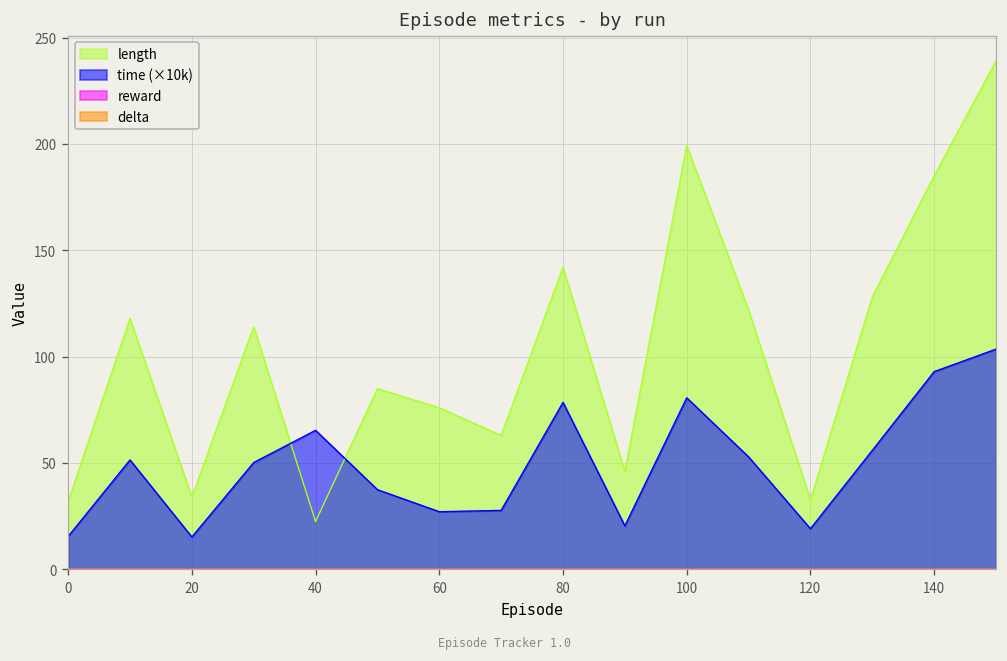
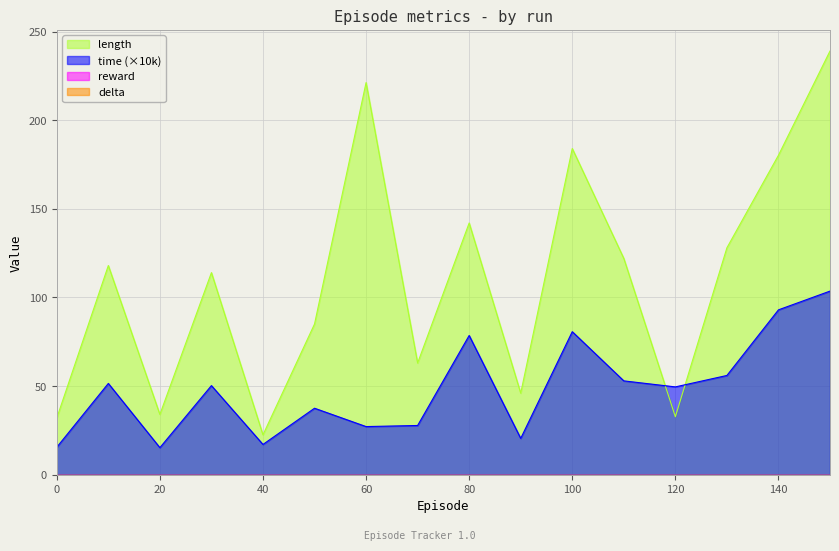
time (×10k), 40: 65 -> 17
length, 60: 76 -> 221
length, 100: 199 -> 184
time (×10k), 120: 19 -> 50
length, 140: 185 -> 180
